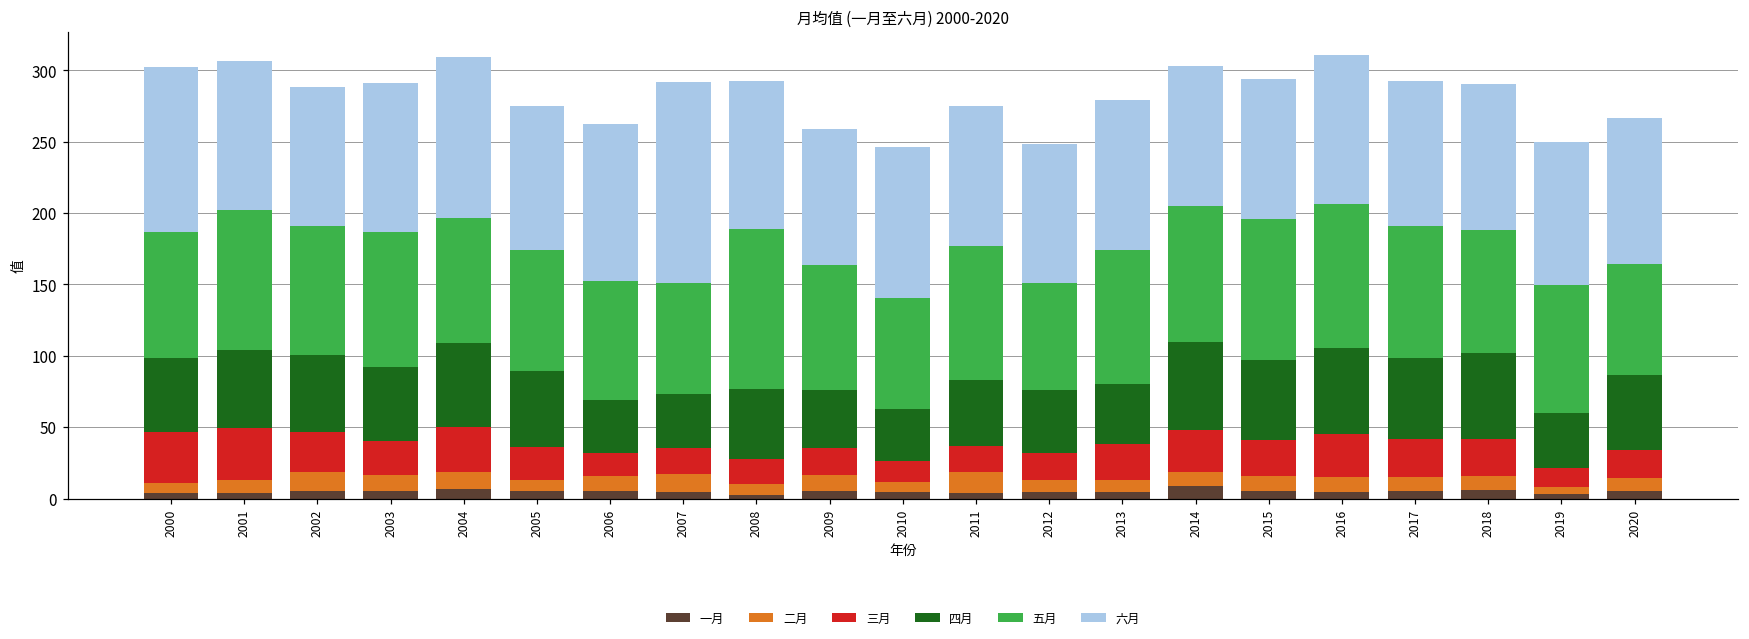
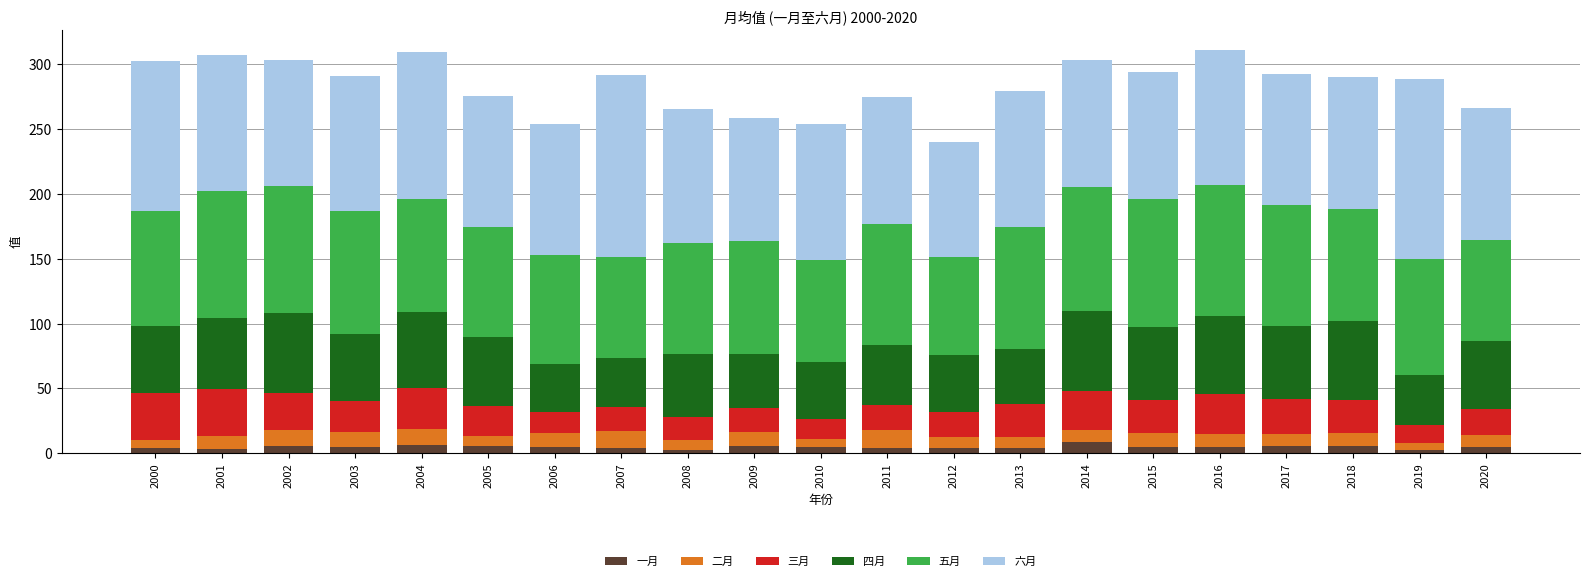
四月, 2002: 54 -> 62
五月, 2002: 91 -> 98
六月, 2006: 110 -> 101
五月, 2008: 112 -> 85
四月, 2010: 36 -> 44
六月, 2012: 97 -> 88
六月, 2019: 100 -> 139
